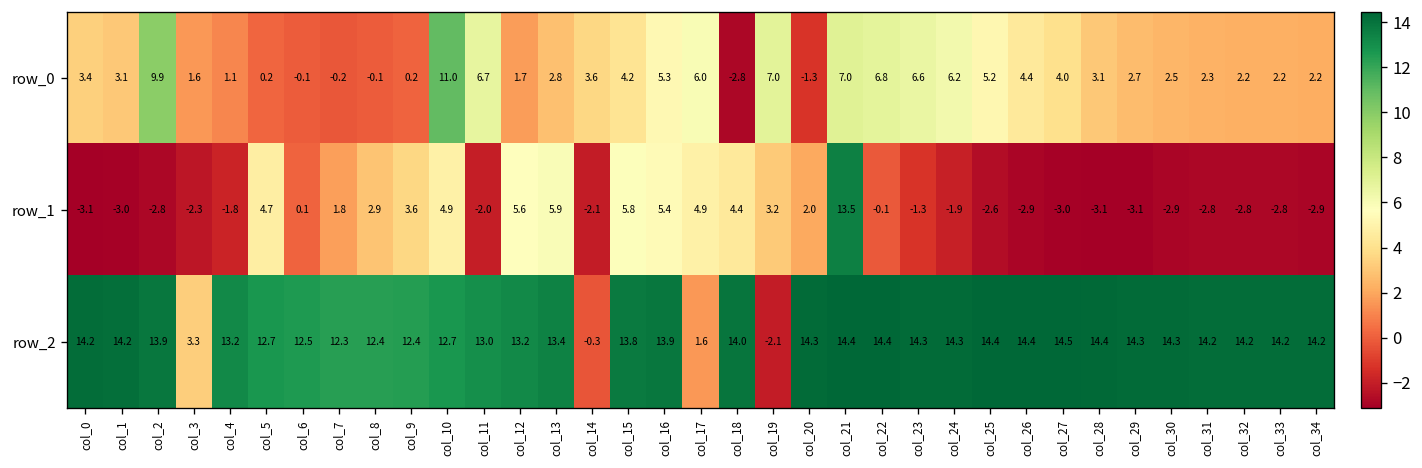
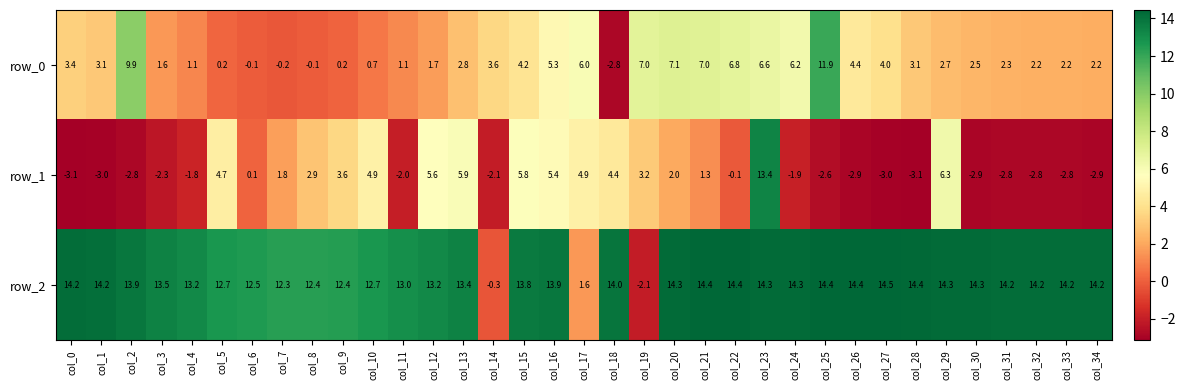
row_0, col_10: 11.0 -> 0.7
row_0, col_11: 6.7 -> 1.1
row_0, col_20: -1.3 -> 7.1
row_0, col_25: 5.2 -> 11.9
row_1, col_21: 13.5 -> 1.3
row_1, col_23: -1.3 -> 13.4
row_1, col_29: -3.1 -> 6.3
row_2, col_3: 3.3 -> 13.5
